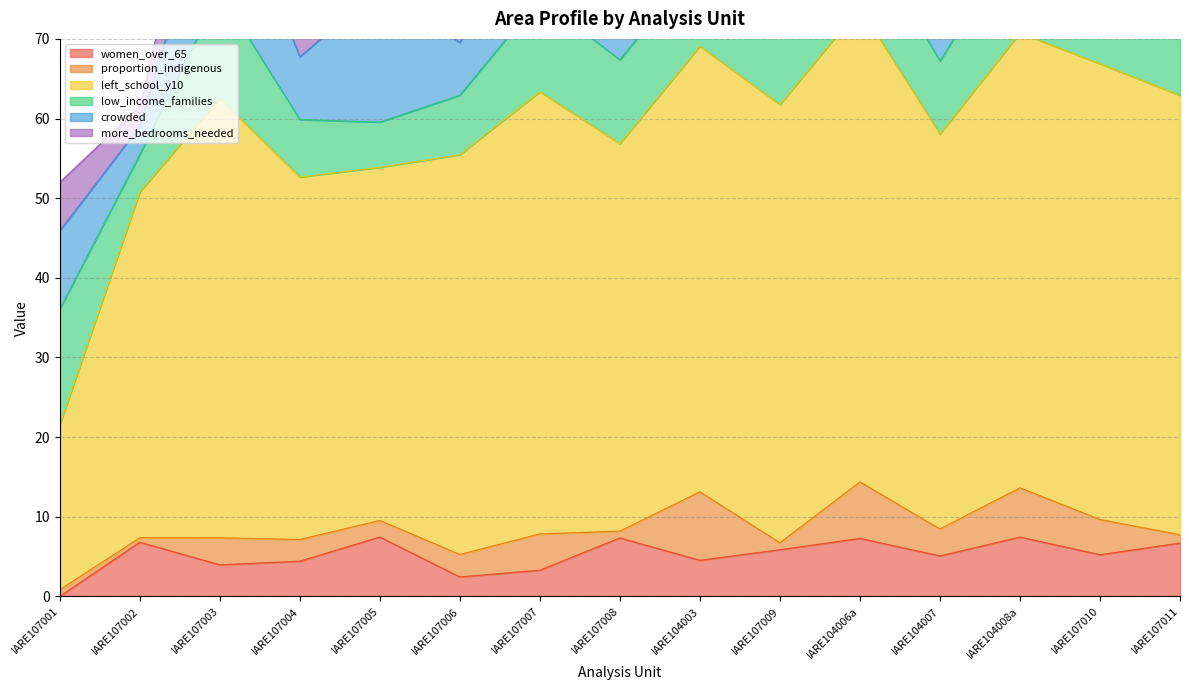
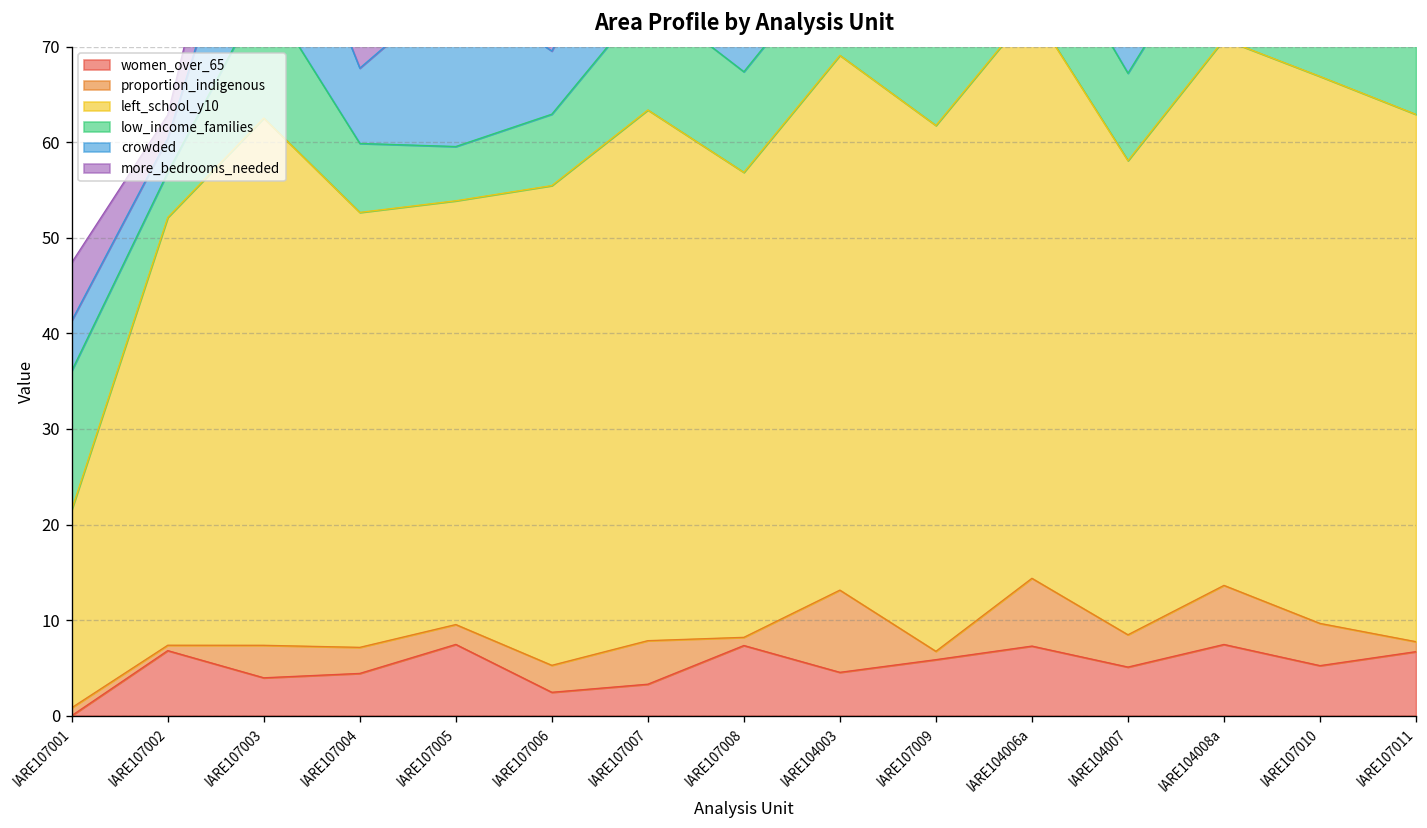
crowded, IARE107001: 10 -> 5
left_school_y10, IARE107002: 43 -> 45
